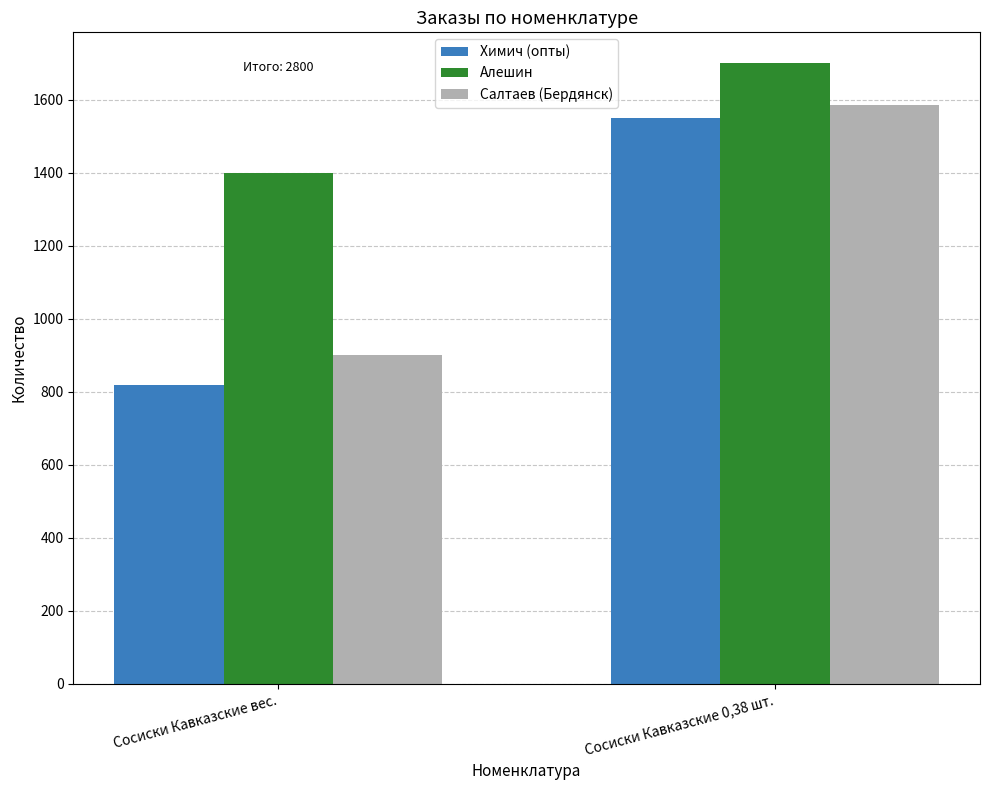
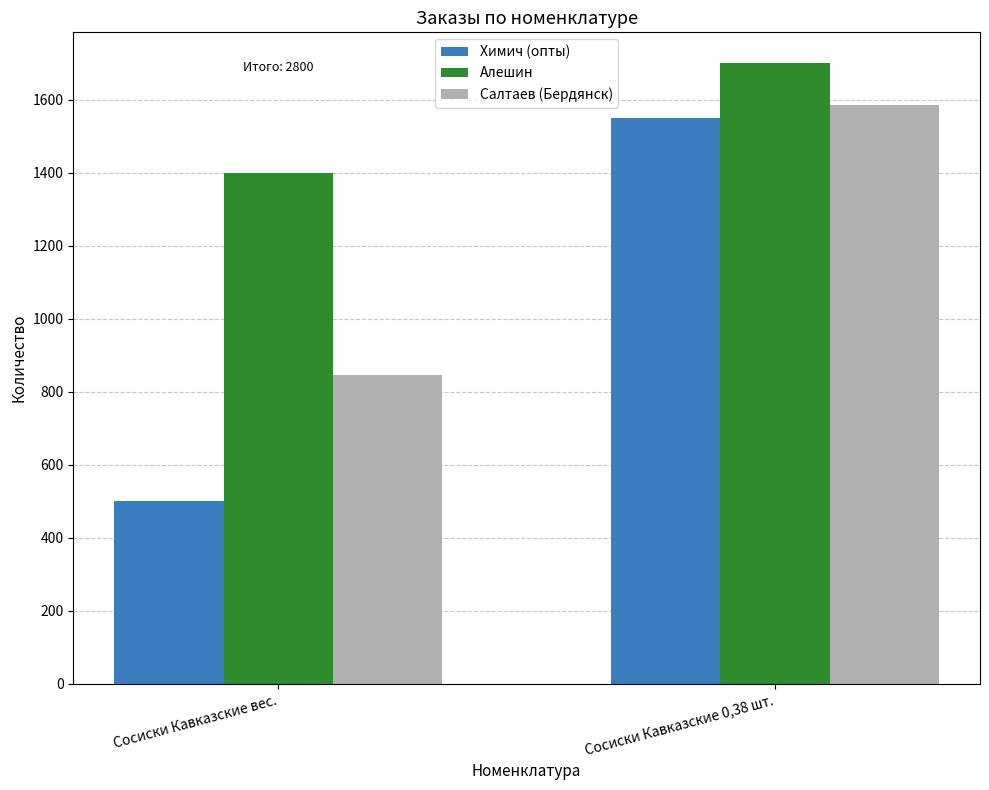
Химич (опты), Сосиски Кавказские вес.: 820 -> 500
Салтаев (Бердянск), Сосиски Кавказские вес.: 900 -> 850
